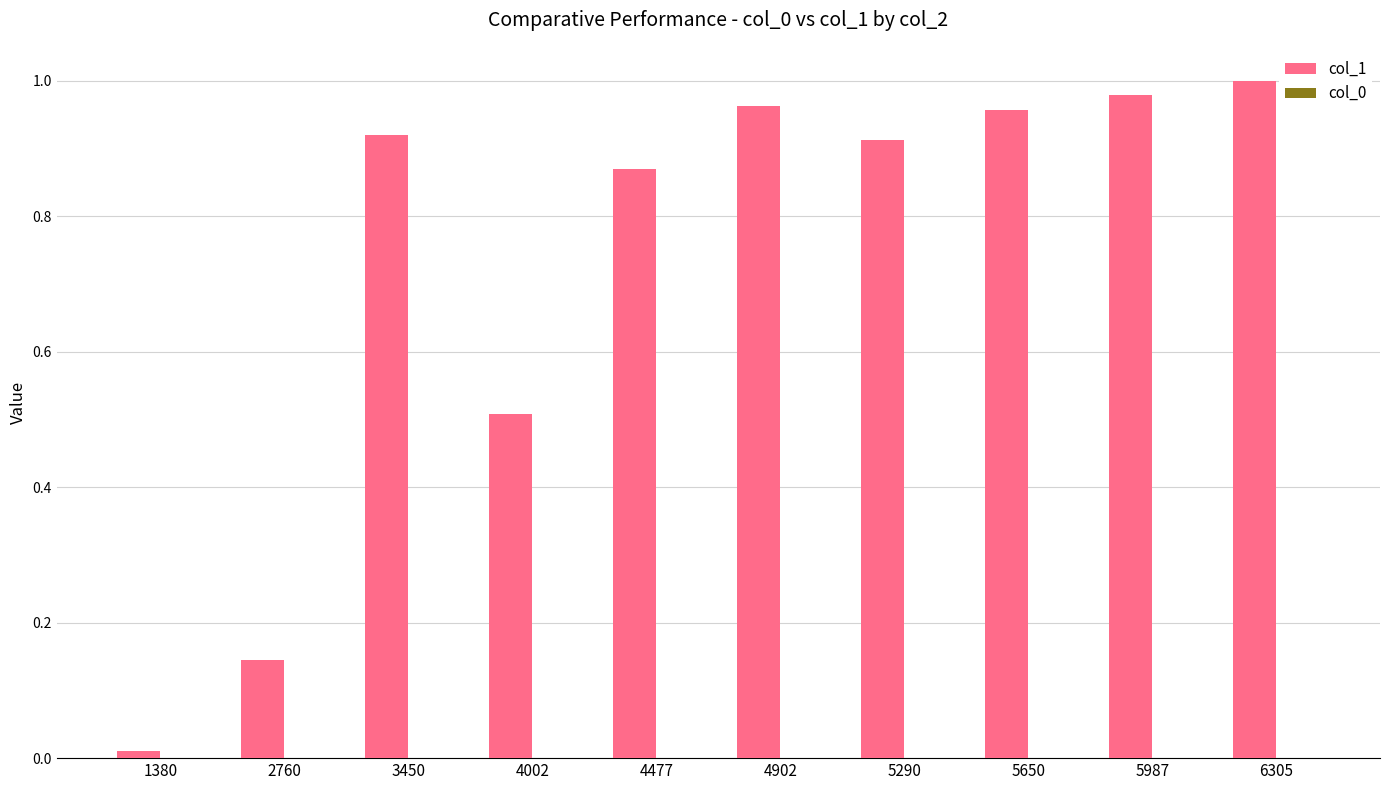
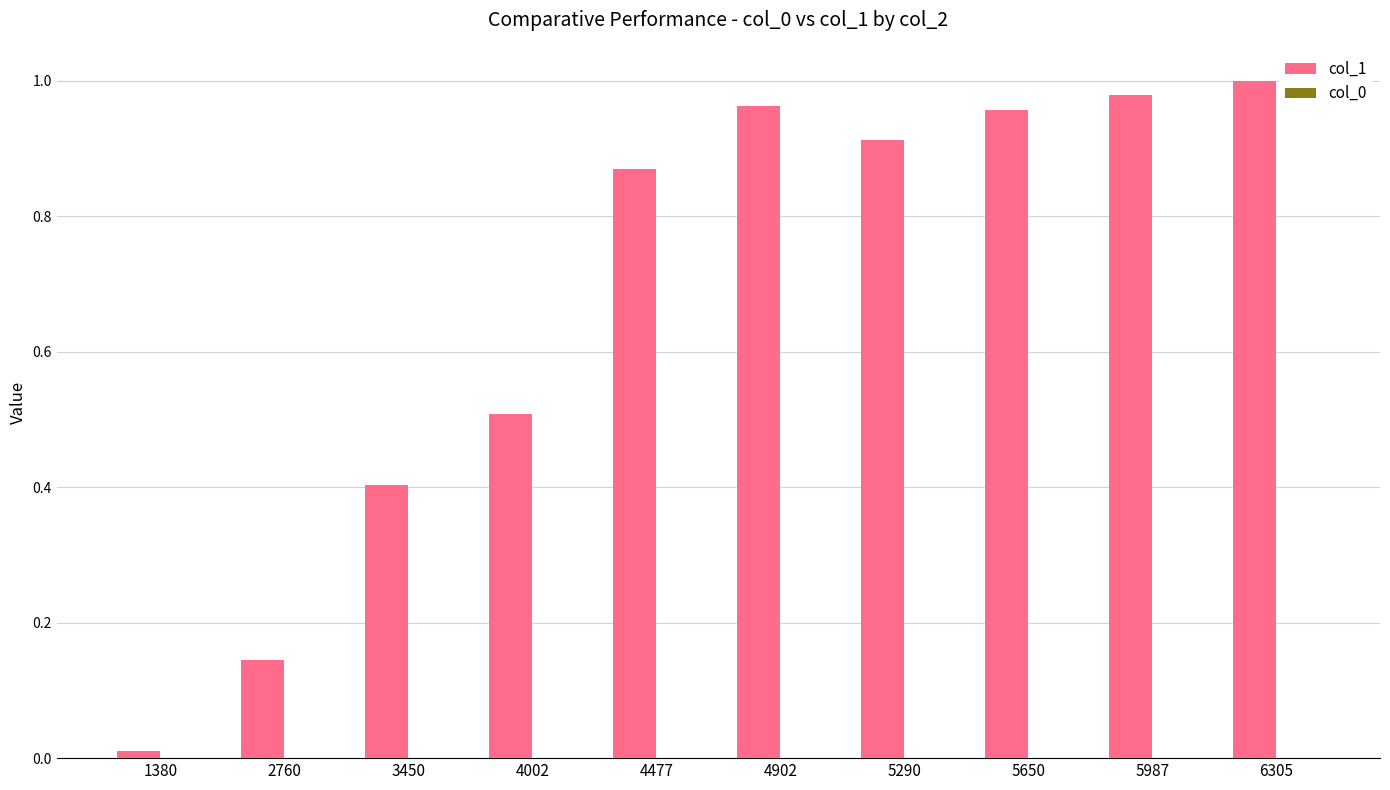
col_1, 3450: 0.92 -> 0.40
